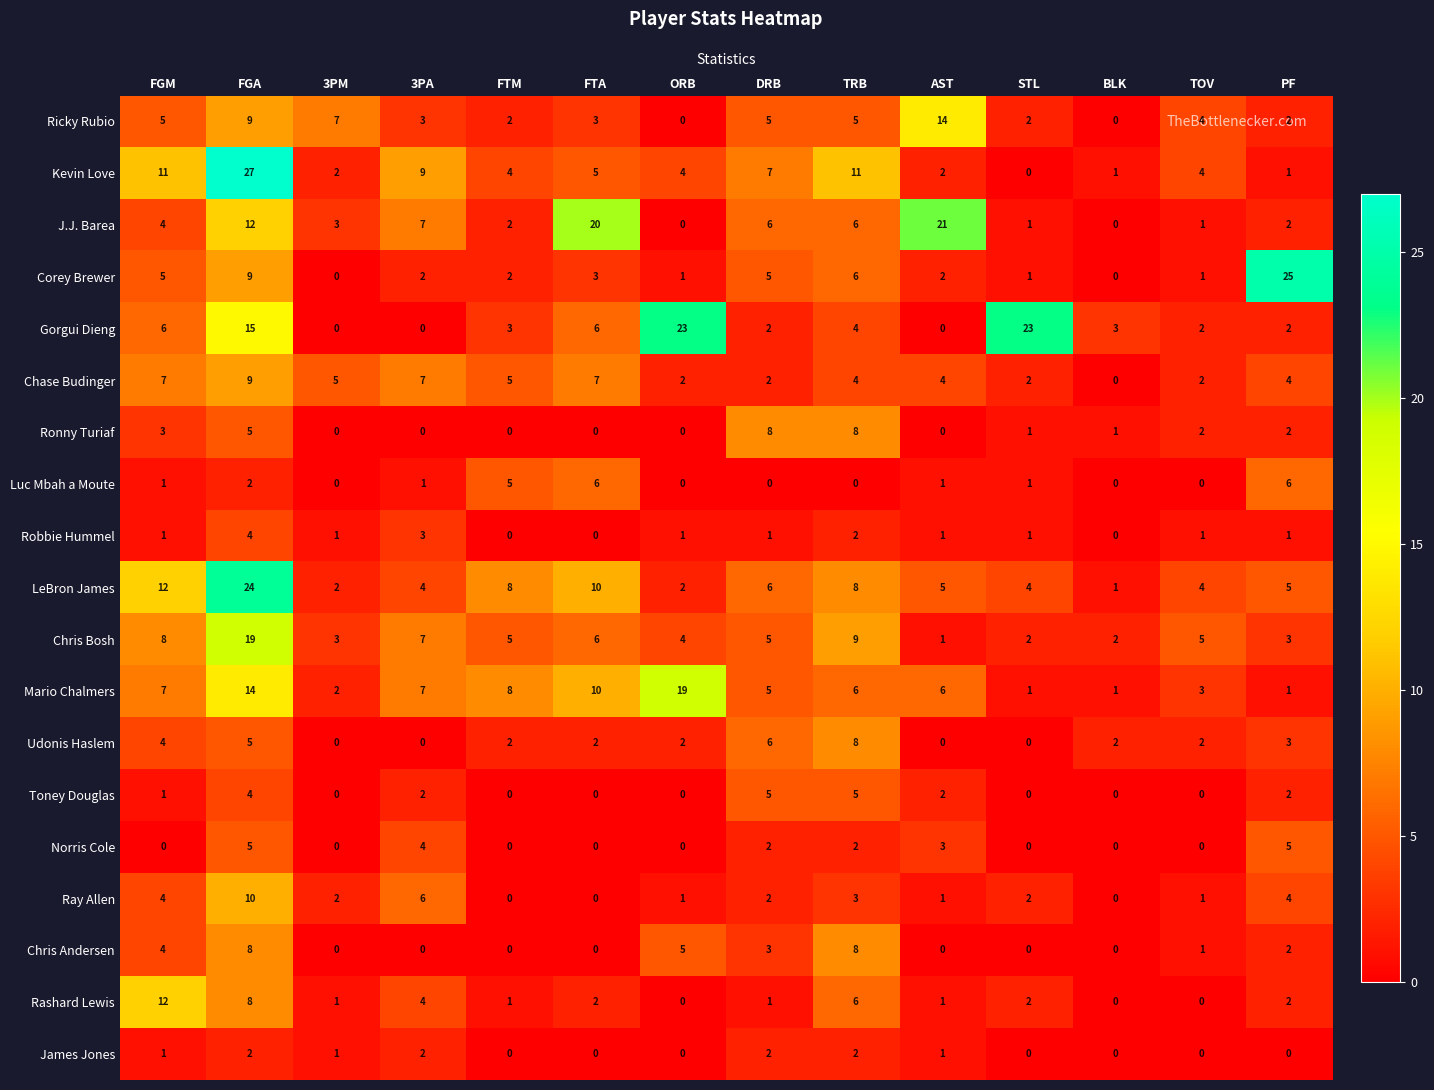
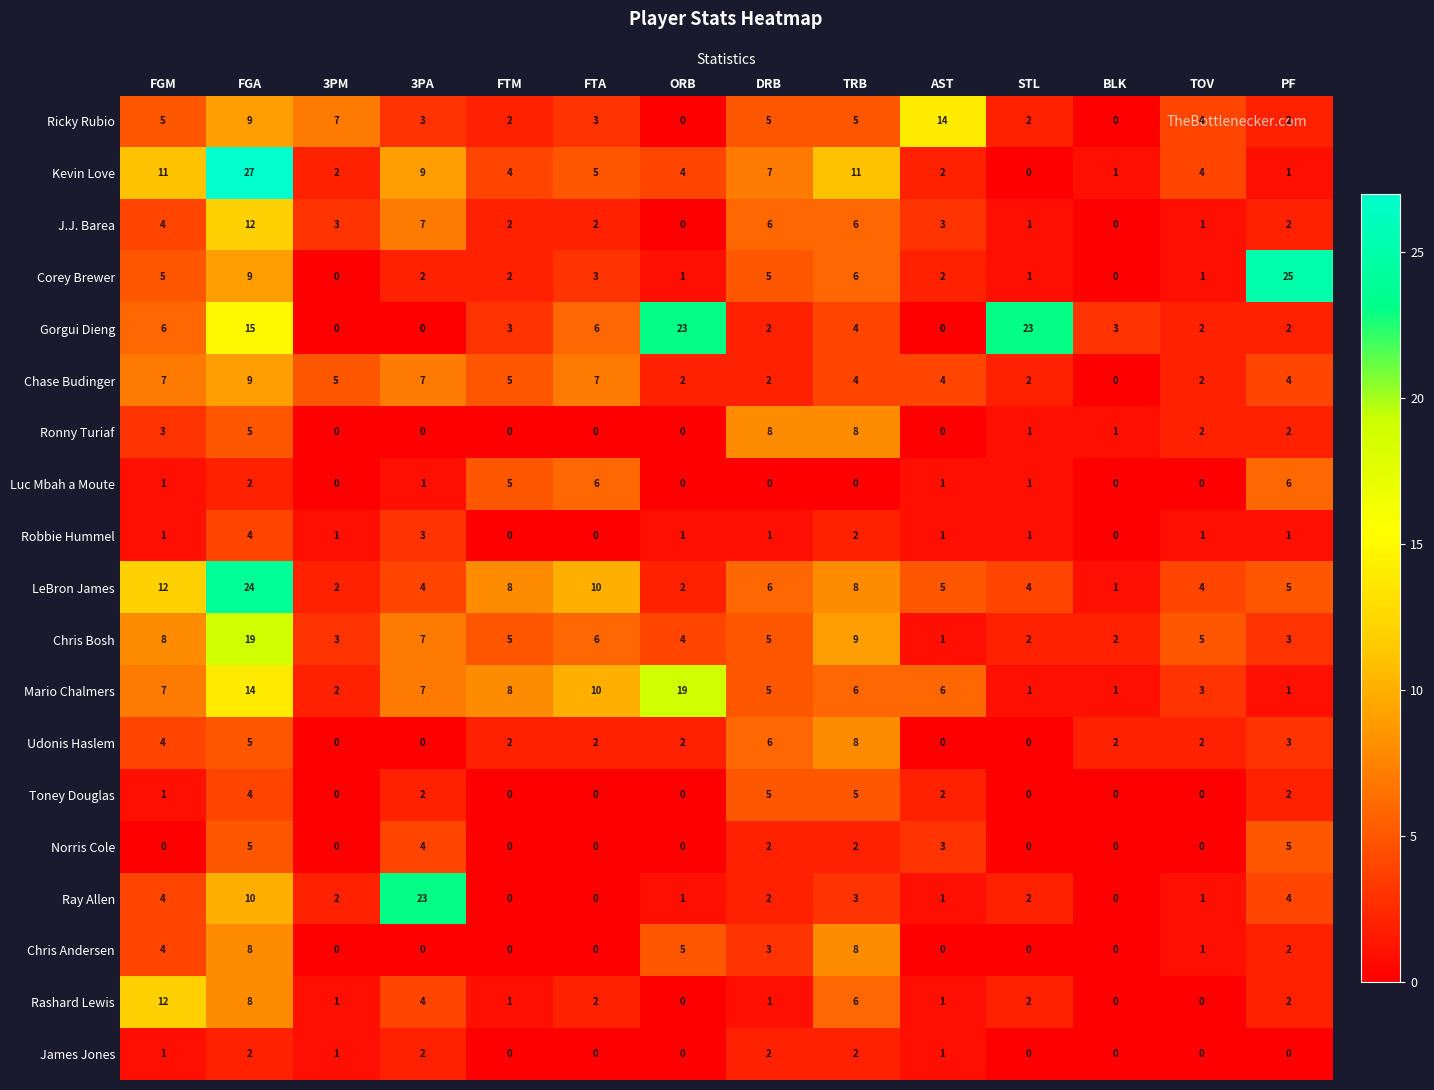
J.J. Barea, FTA: 20 -> 2
J.J. Barea, AST: 21 -> 3
Ray Allen, 3PA: 6 -> 23
